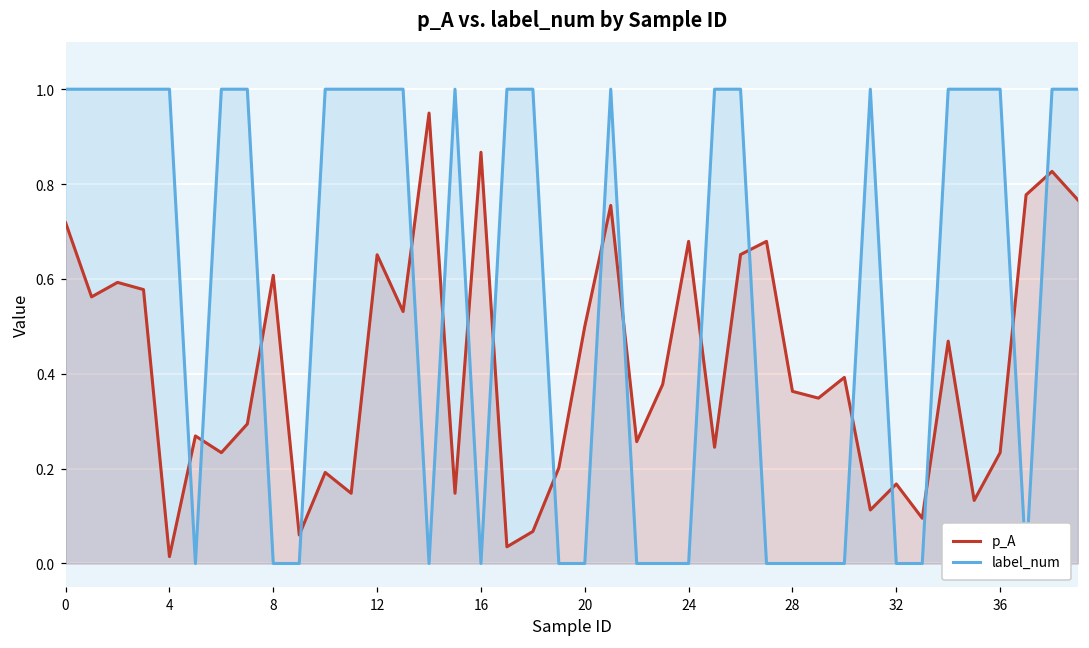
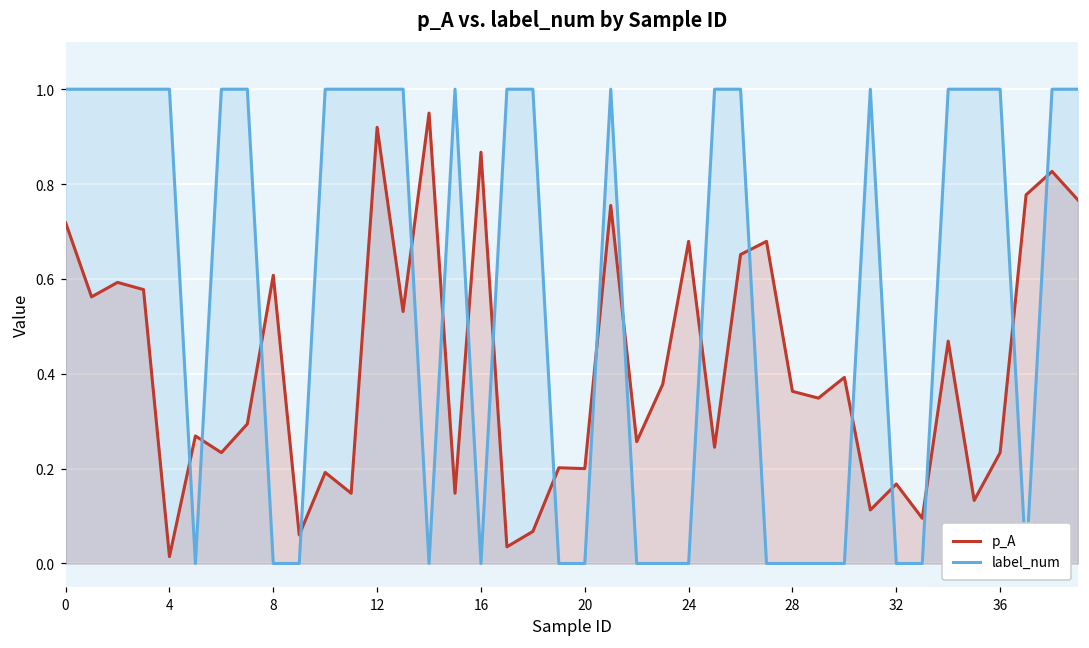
p_A, 12: 0.65 -> 0.92
p_A, 20: 0.5 -> 0.2
